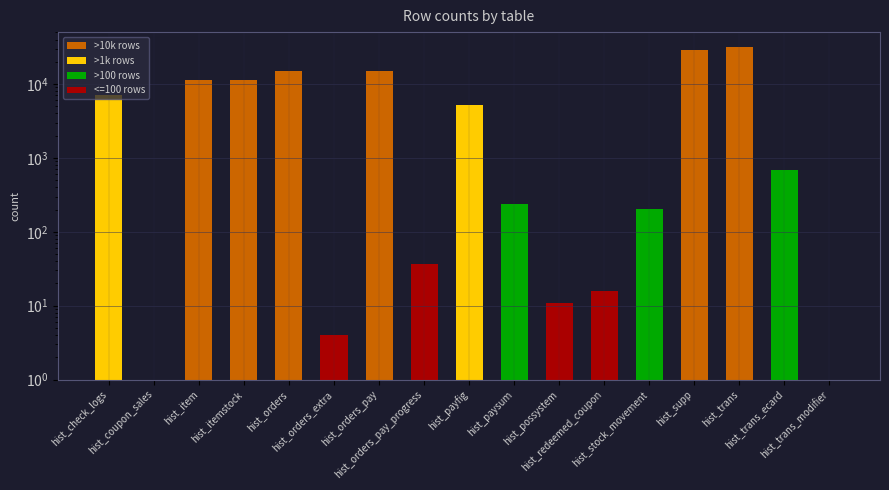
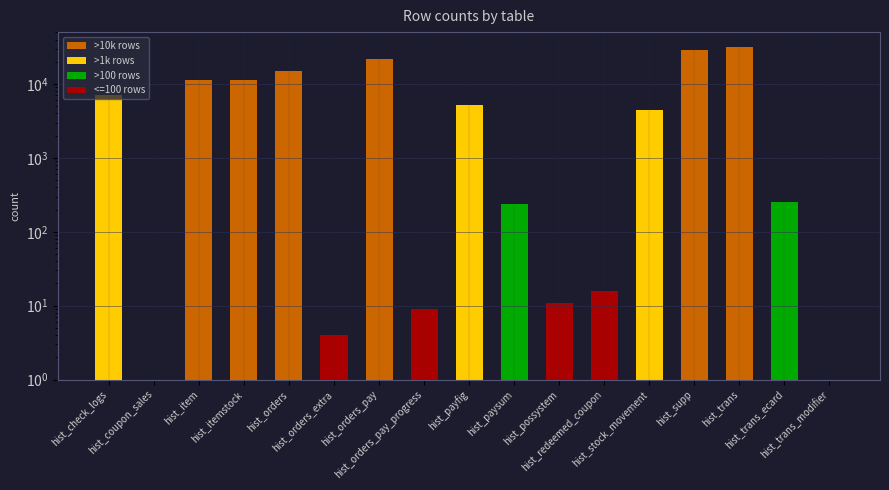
hist_orders_pay: 15000 -> 22000
hist_orders_pay_progress: 40 -> 9
hist_stock_movement: 200 -> 4000
hist_trans_ecard: 700 -> 260
